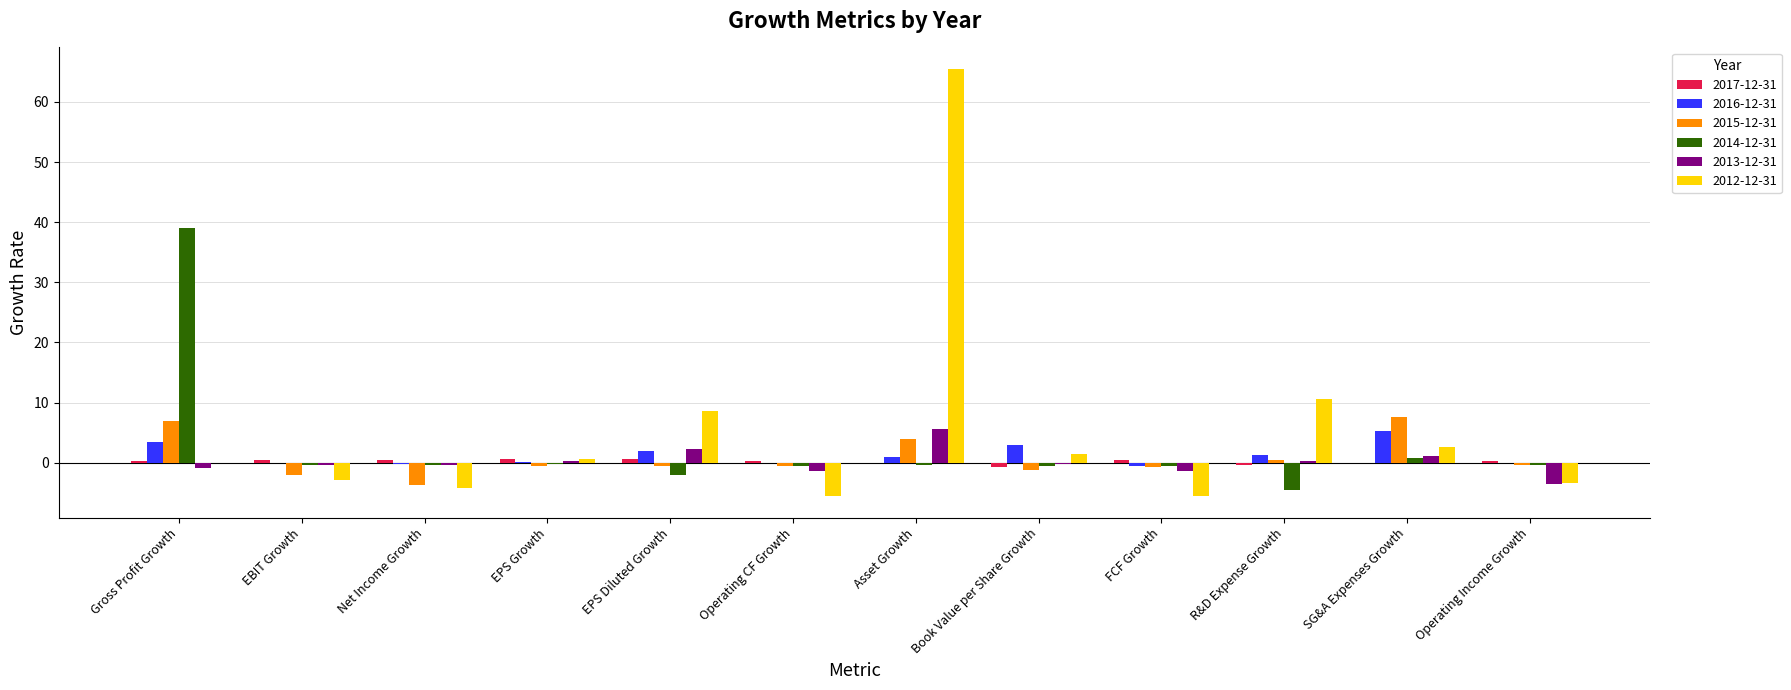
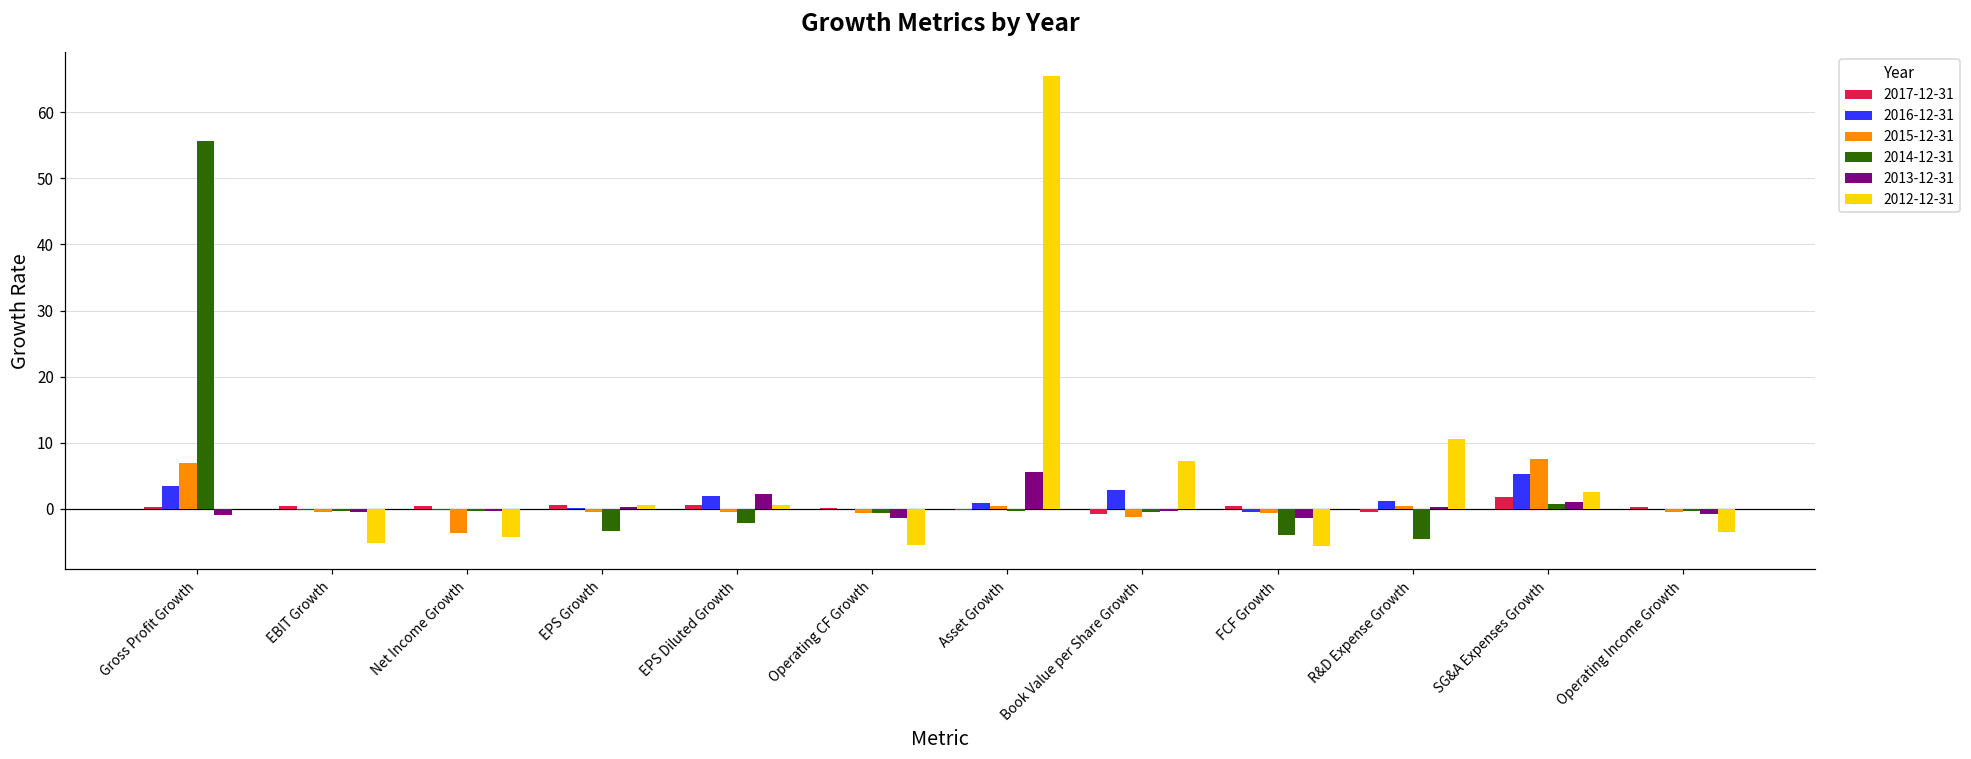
2014-12-31, Gross Profit Growth: 39 -> 56
2015-12-31, EBIT Growth: -2 -> 0
2012-12-31, EBIT Growth: -3 -> -5
2014-12-31, EPS Growth: 0 -> -3
2012-12-31, EPS Diluted Growth: 9 -> 1
2015-12-31, Asset Growth: 4 -> 0
2012-12-31, Book Value per Share Growth: 2 -> 7
2014-12-31, FCF Growth: -1 -> -4
2017-12-31, SG&A Expenses Growth: 0 -> 2
2013-12-31, Operating Income Growth: -4 -> -1
